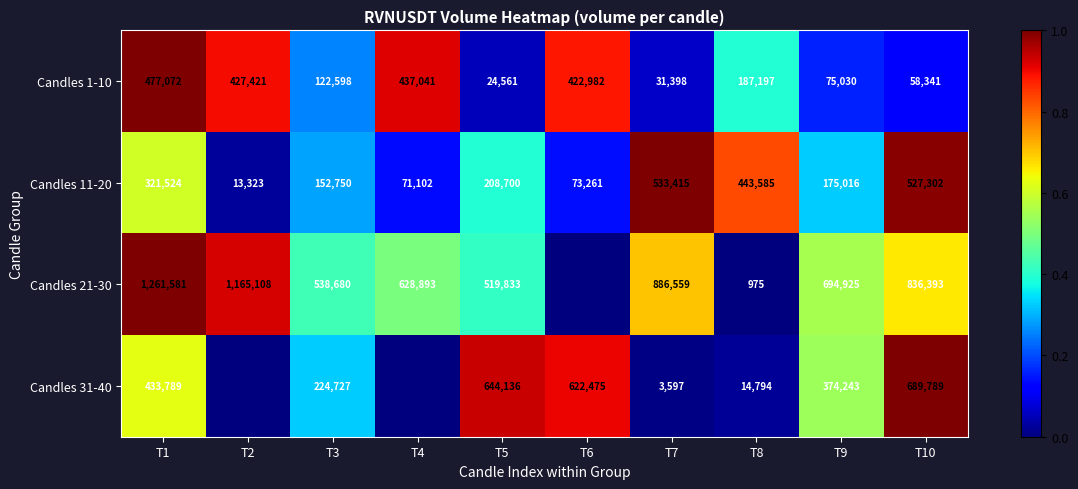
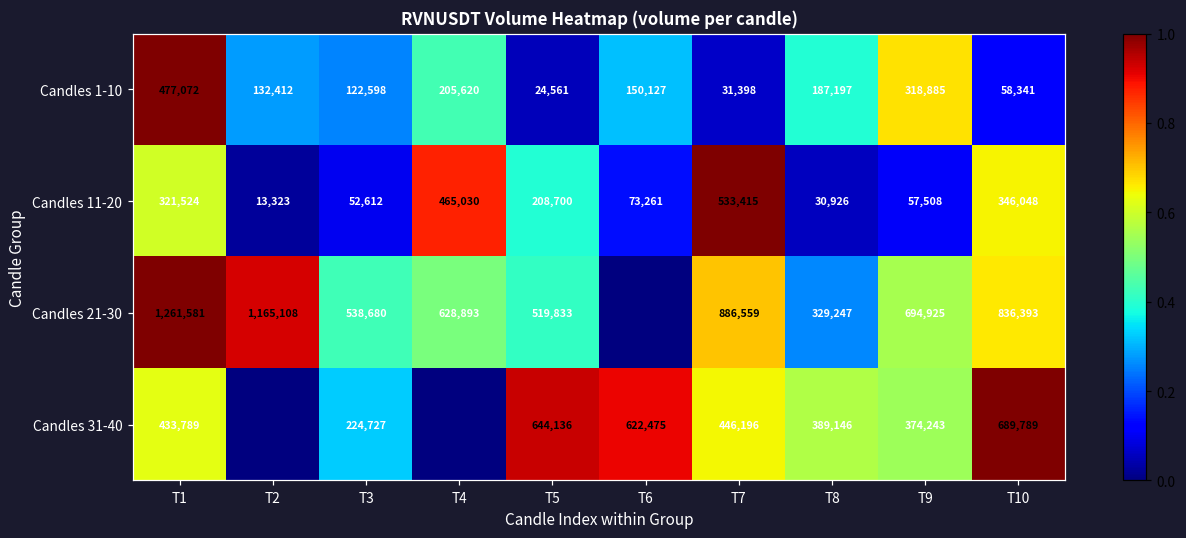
Candles 1-10, T2: 427,421 -> 132,412
Candles 1-10, T4: 437,041 -> 205,620
Candles 1-10, T6: 422,982 -> 150,127
Candles 1-10, T9: 75,030 -> 318,885
Candles 11-20, T3: 152,750 -> 52,612
Candles 11-20, T4: 71,102 -> 465,030
Candles 11-20, T8: 443,585 -> 30,926
Candles 11-20, T9: 175,016 -> 57,508
Candles 11-20, T10: 527,302 -> 346,048
Candles 21-30, T8: 975 -> 329,247
Candles 31-40, T7: 3,597 -> 446,196
Candles 31-40, T8: 14,794 -> 389,146
